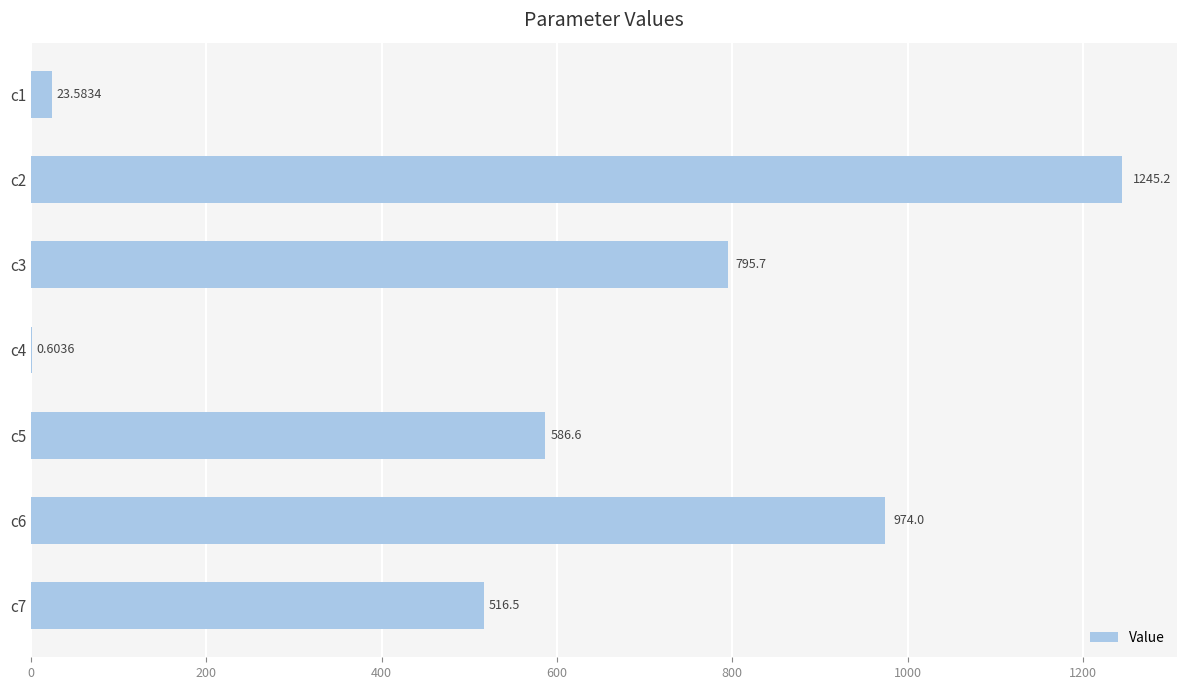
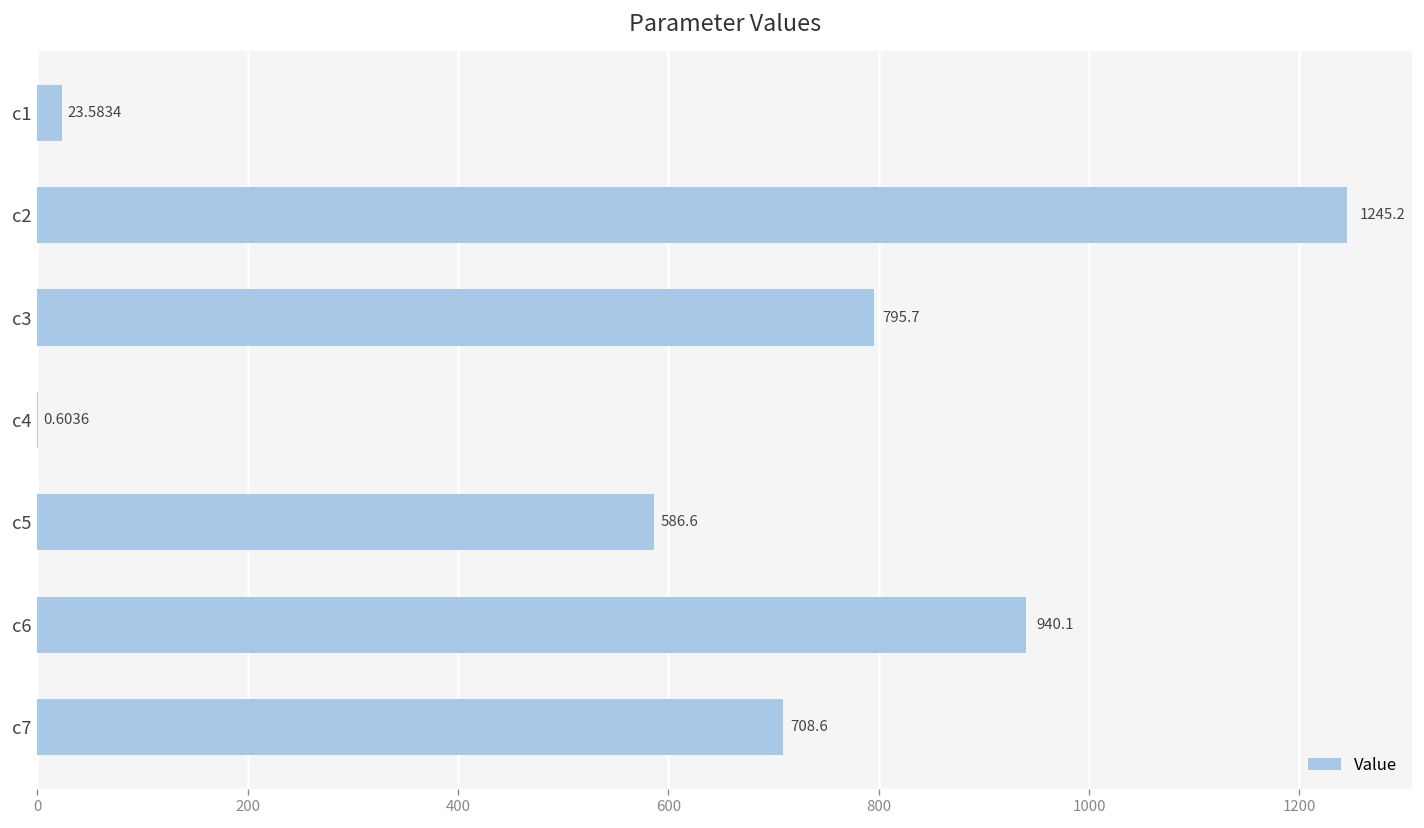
c6: 974.0 -> 940.1
c7: 516.5 -> 708.6
